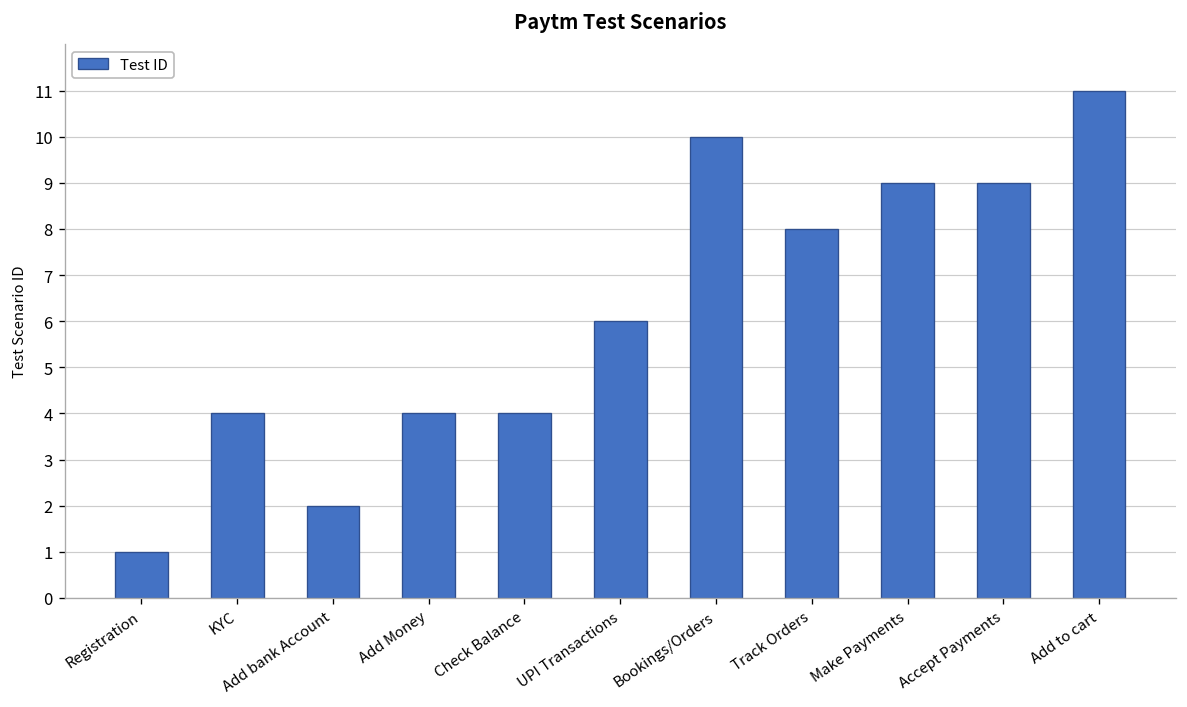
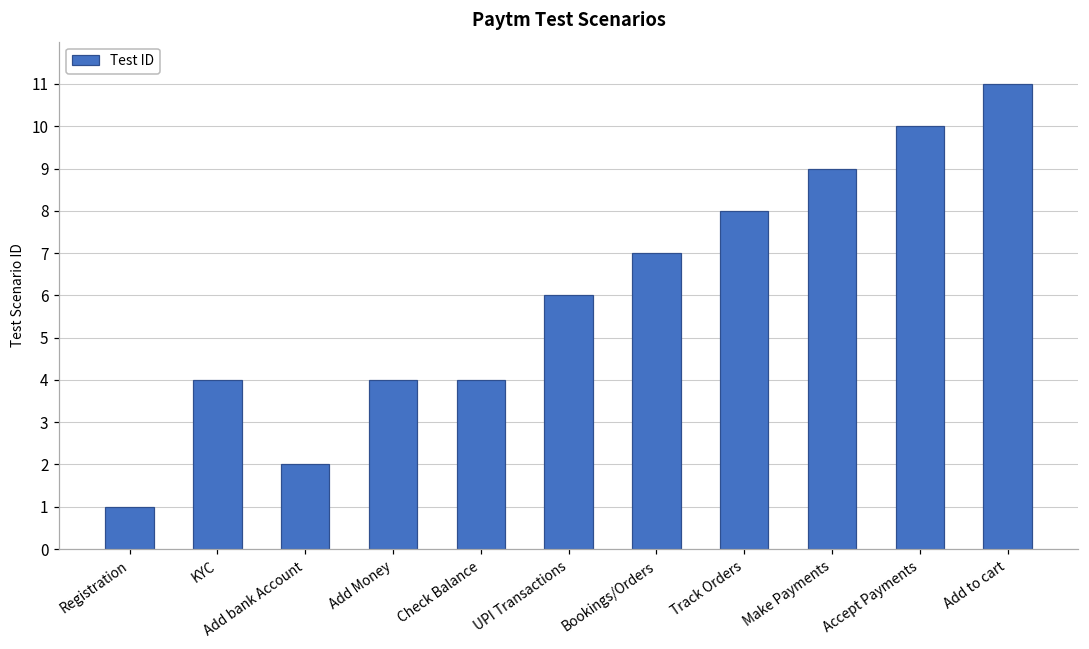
Bookings/Orders: 10 -> 7
Accept Payments: 9 -> 10
